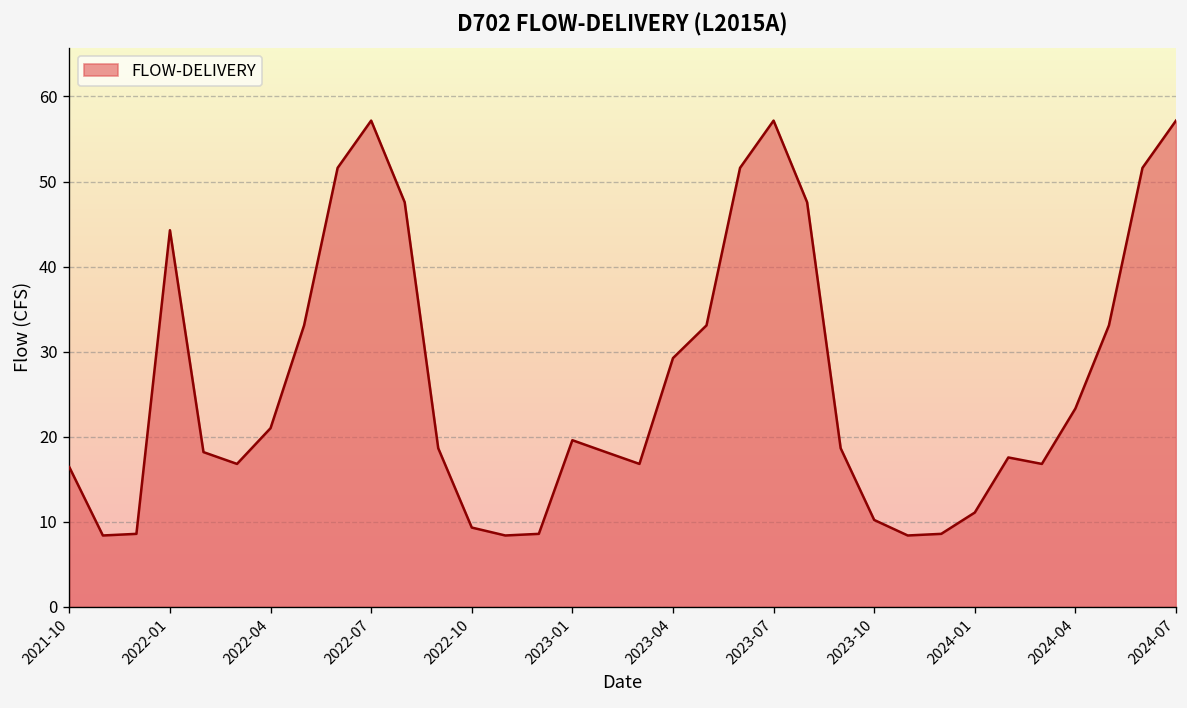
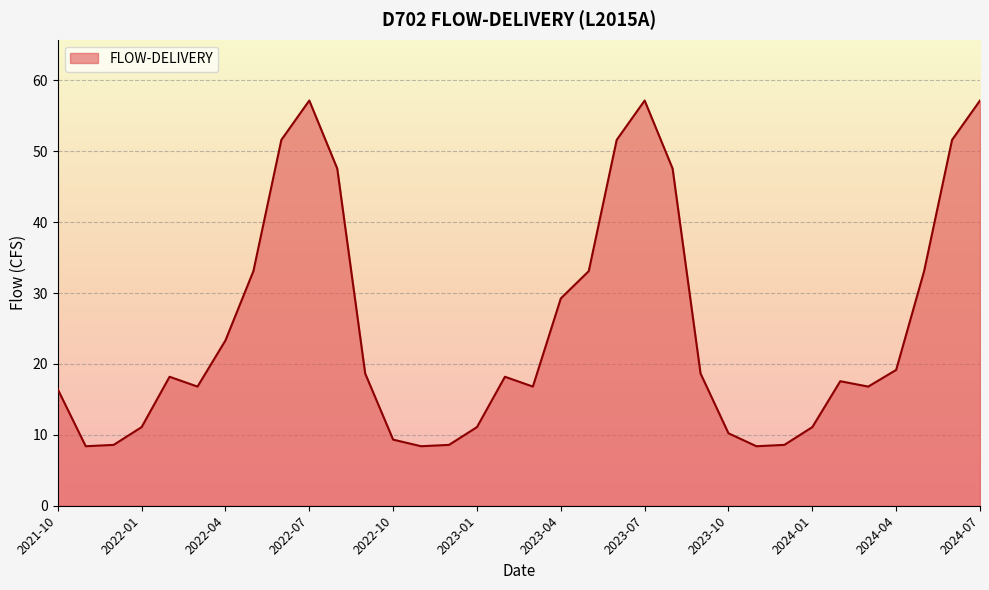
2022-01: 44 -> 11
2022-04: 21 -> 23
2023-01: 20 -> 11
2024-04: 23 -> 19
